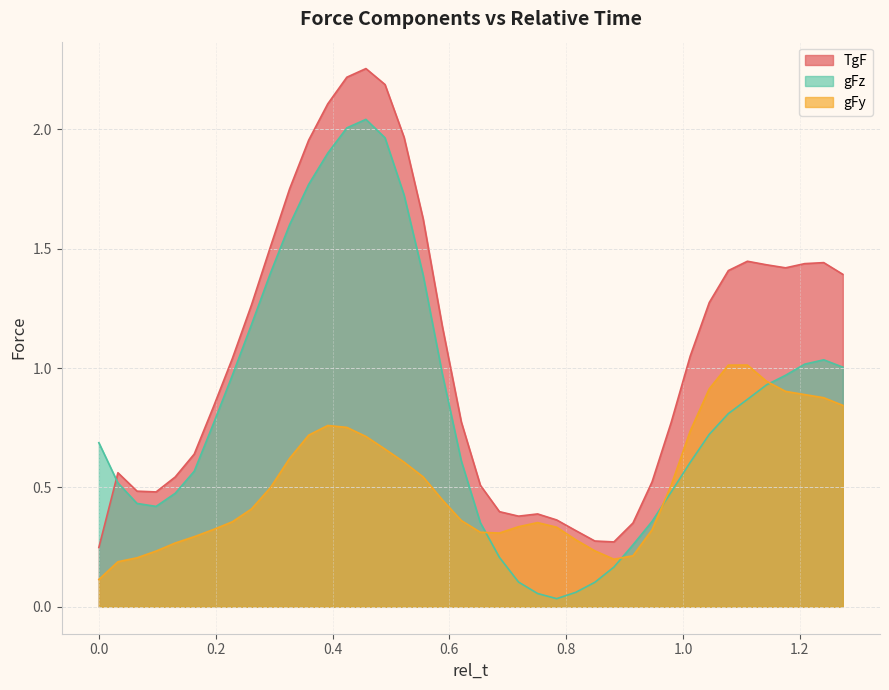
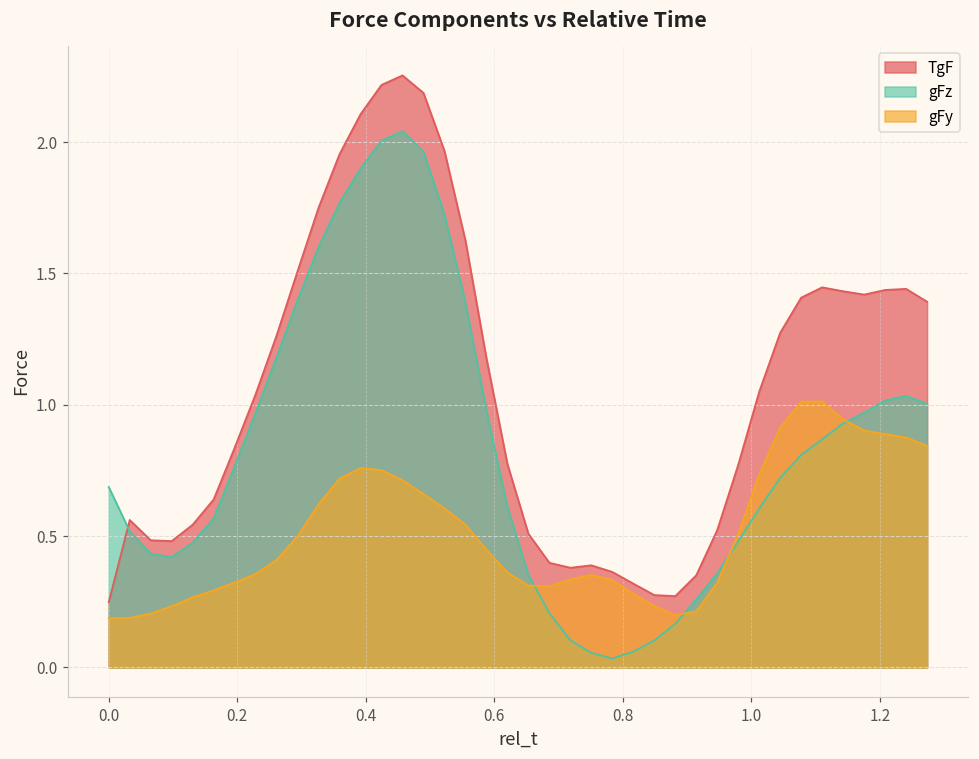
gFy, 0.0: 0.11 -> 0.19
